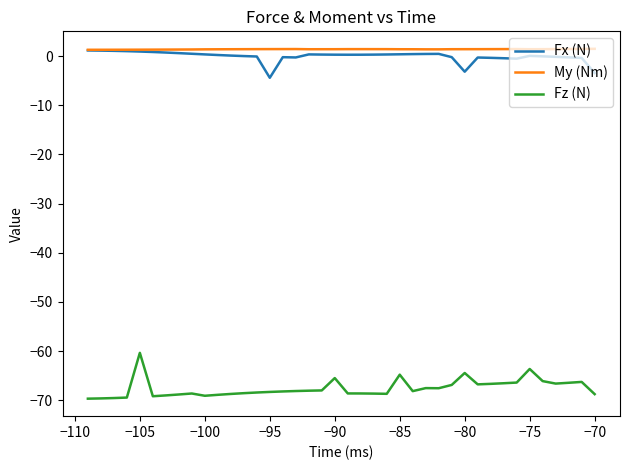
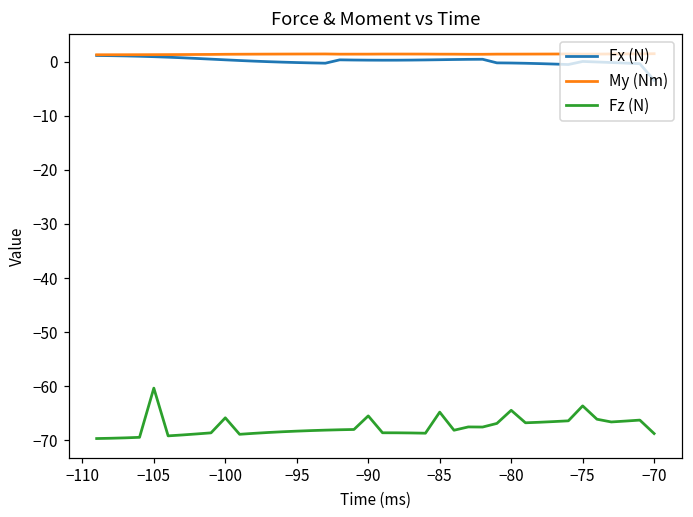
Fz (N), −100: -69 -> -66
Fx (N), −95: -4 -> 0
Fx (N), −80: -3 -> 0
